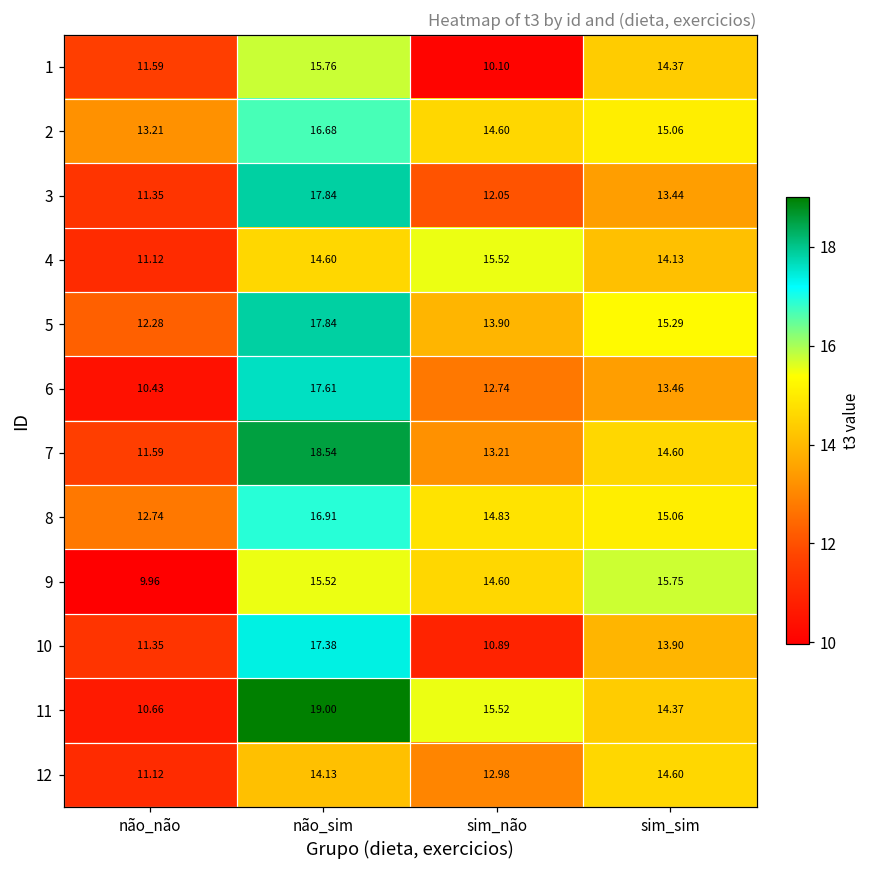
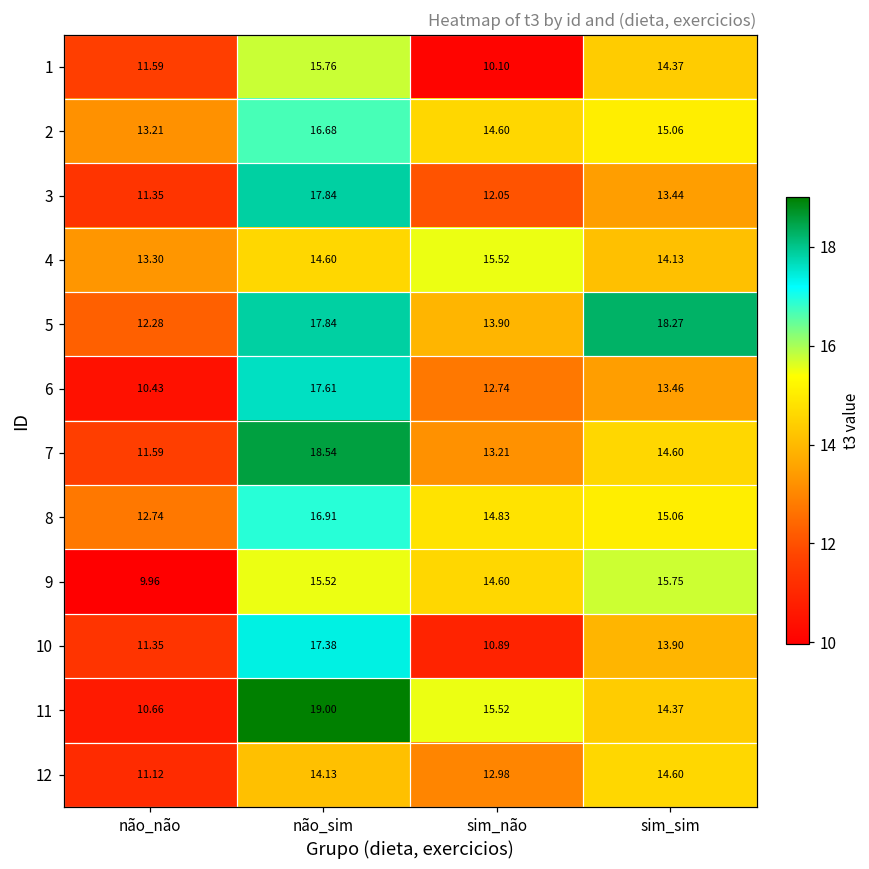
4, não_não: 11.12 -> 13.30
5, sim_sim: 15.29 -> 18.27
